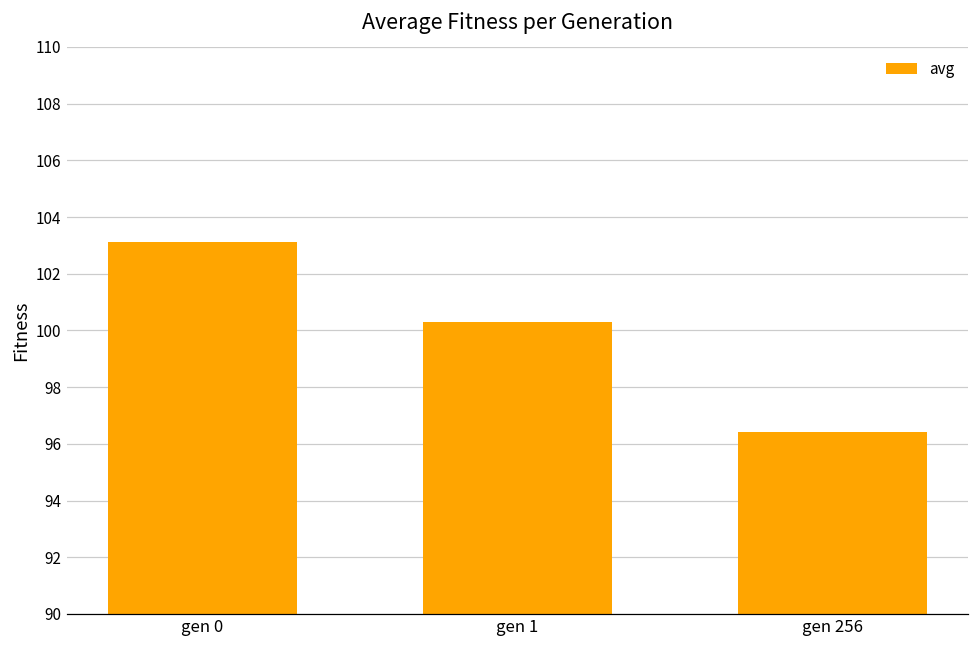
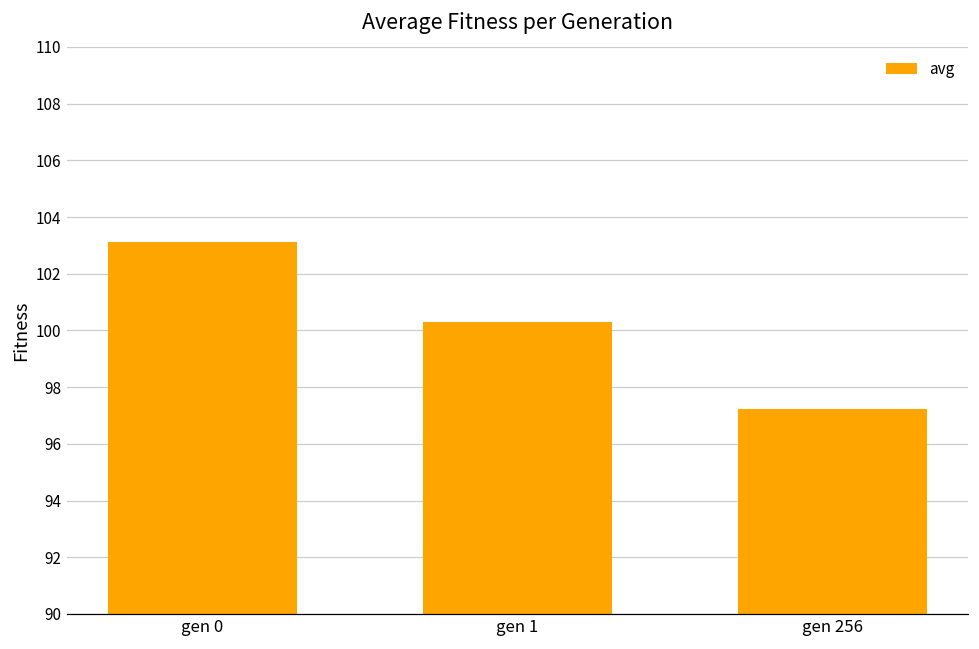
gen 256: 96.4 -> 97.2
